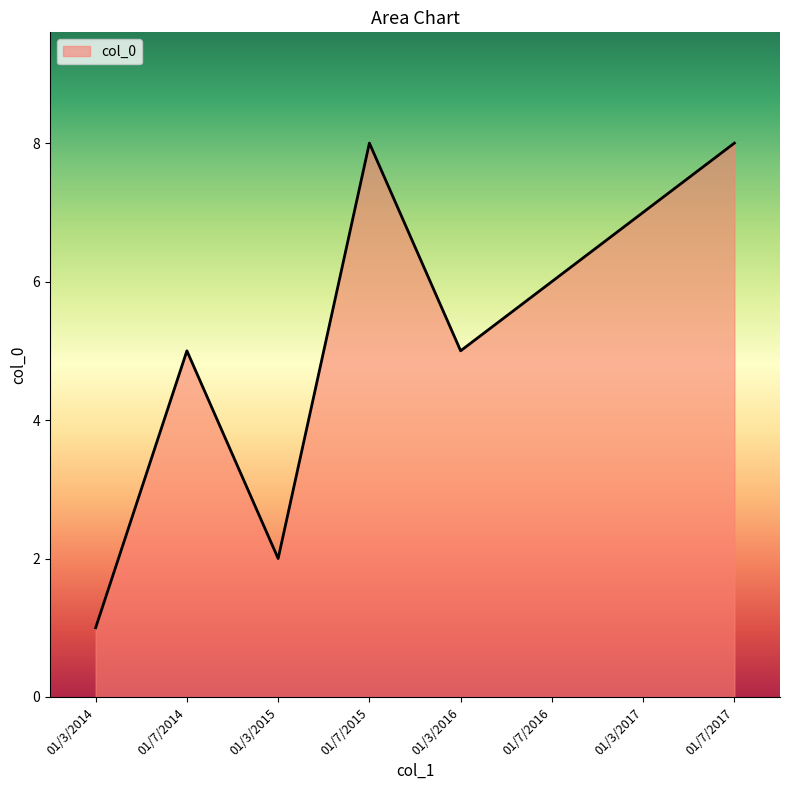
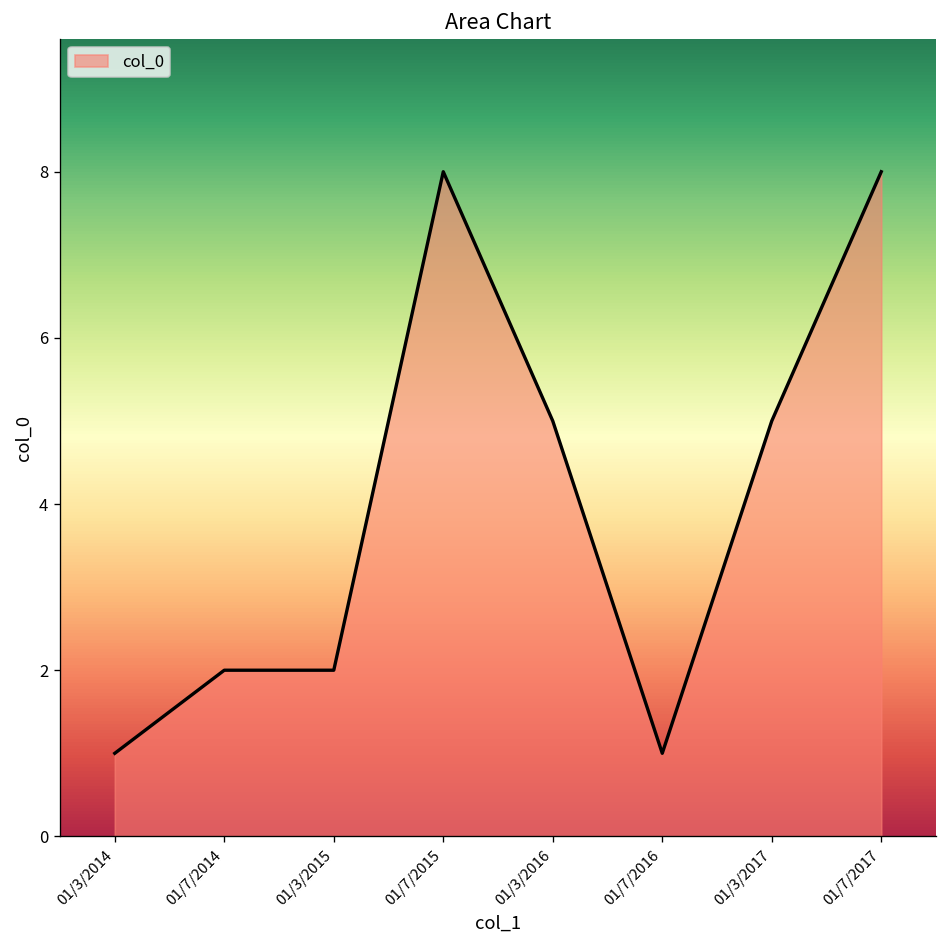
01/7/2014: 5 -> 2
01/7/2016: 6 -> 1
01/3/2017: 7 -> 5
